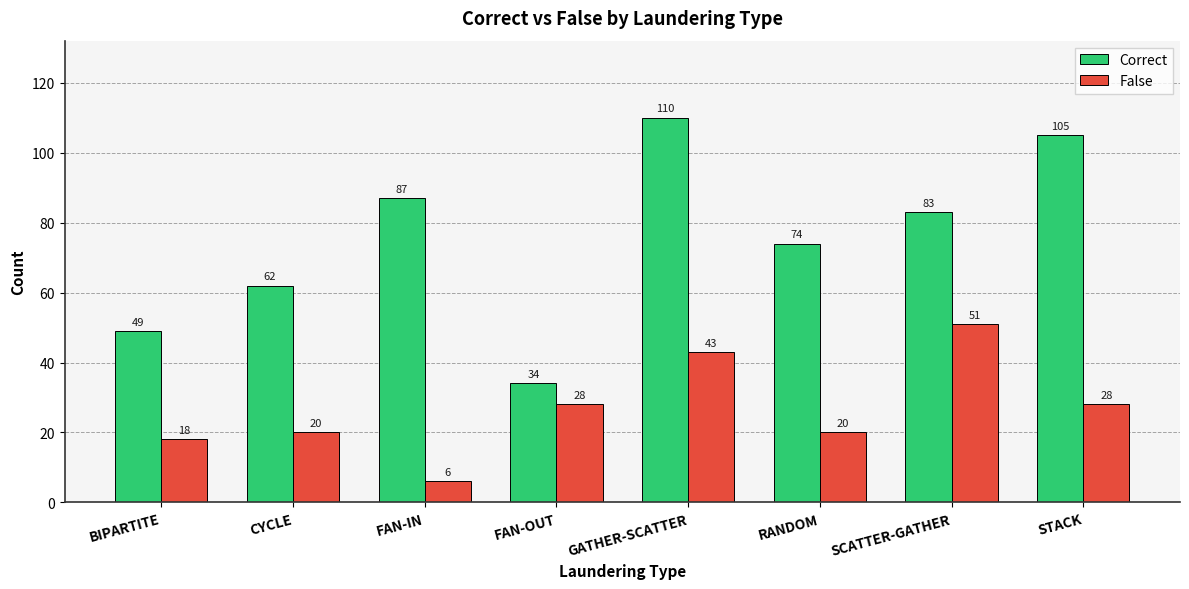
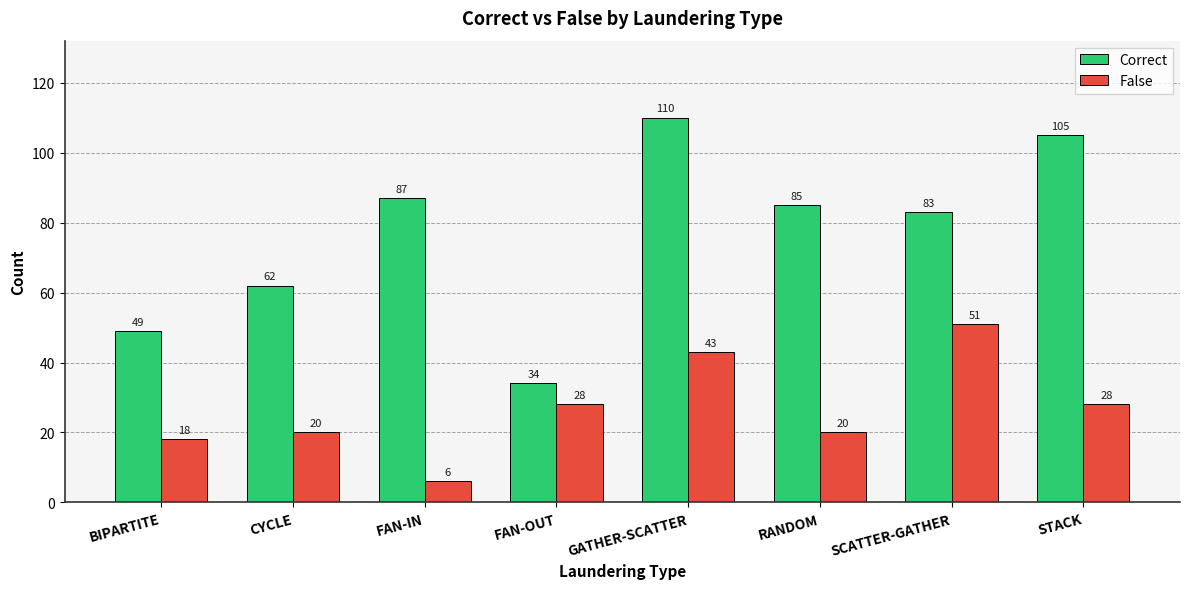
Correct, RANDOM: 74 -> 85
